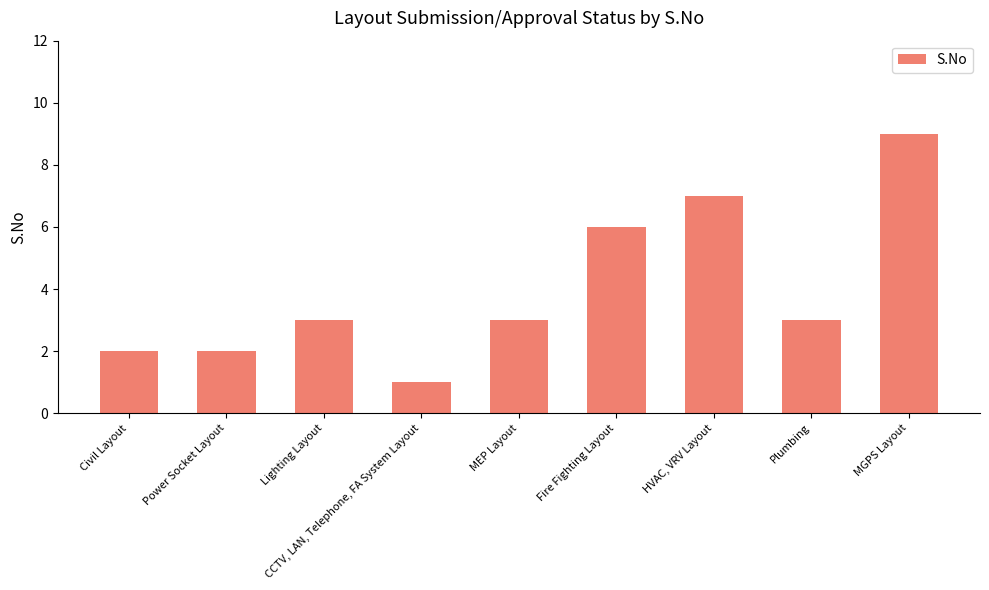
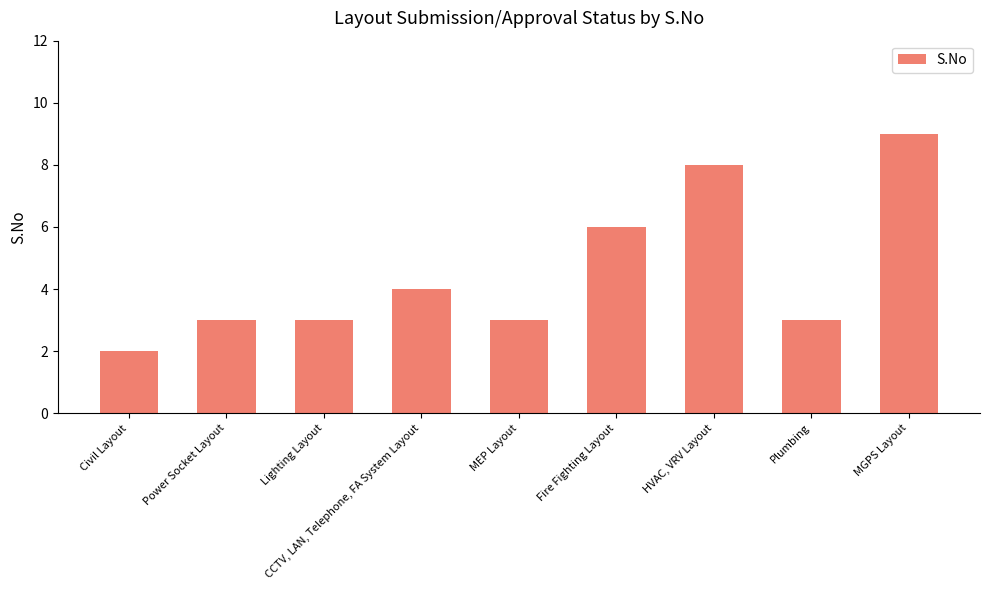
Power Socket Layout: 2 -> 3
CCTV, LAN, Telephone, FA System Layout: 1 -> 4
HVAC, VRV Layout: 7 -> 8
